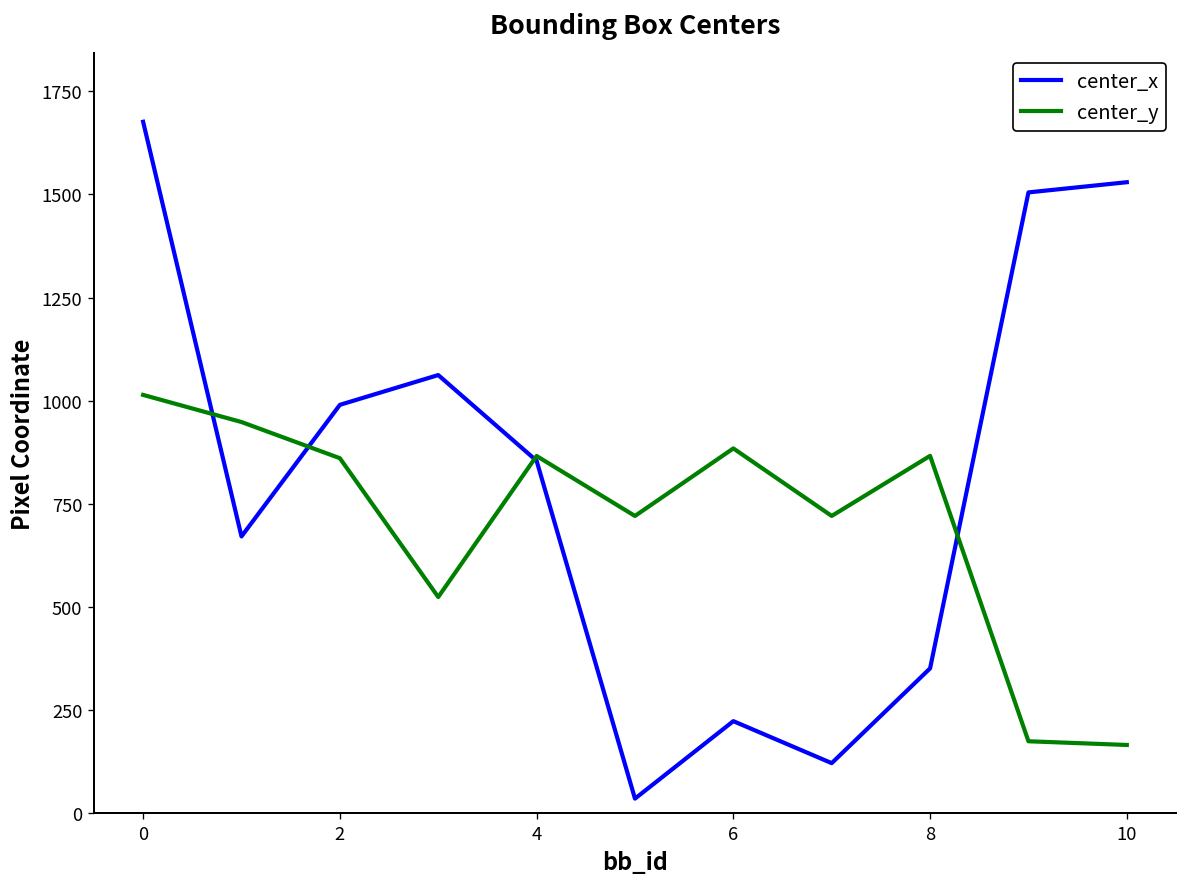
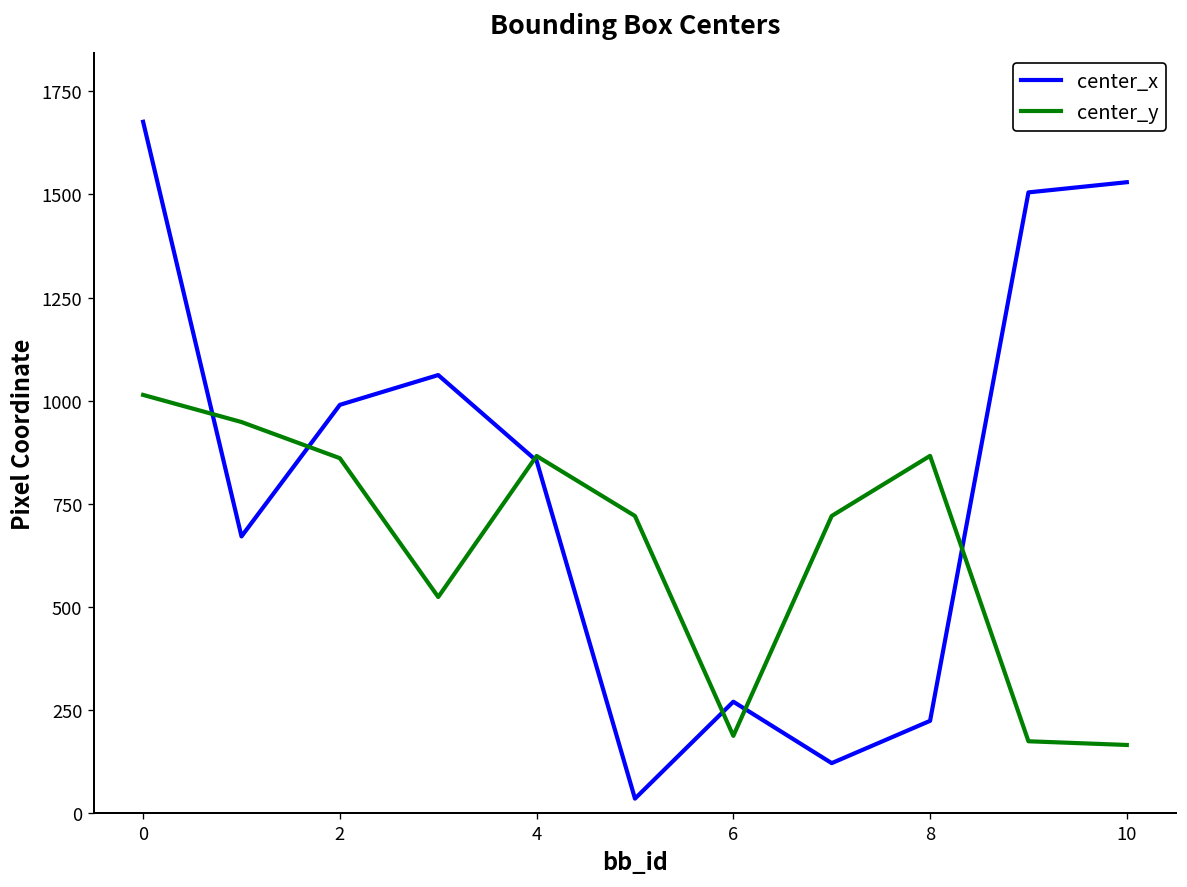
center_x, 6: 220 -> 270
center_y, 6: 880 -> 190
center_x, 8: 350 -> 220
